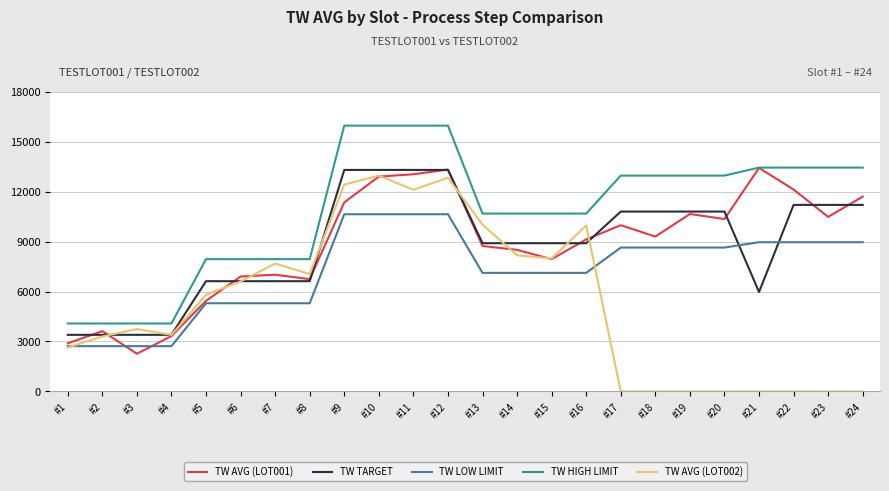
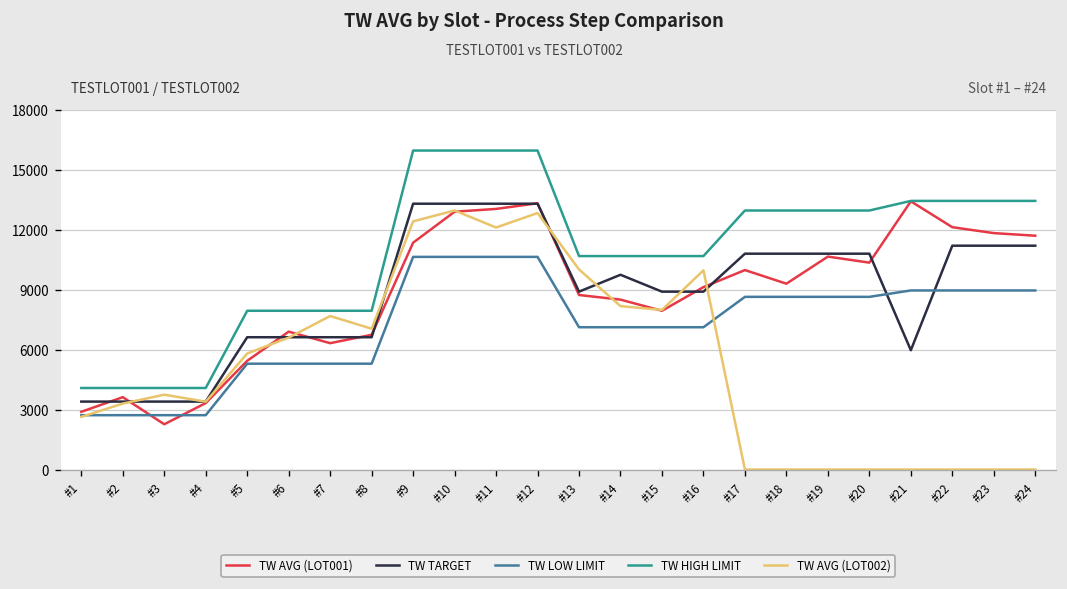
TW AVG (LOT001), #7: 7000 -> 6300
TW TARGET, #14: 8900 -> 9700
TW AVG (LOT001), #23: 10500 -> 11800
